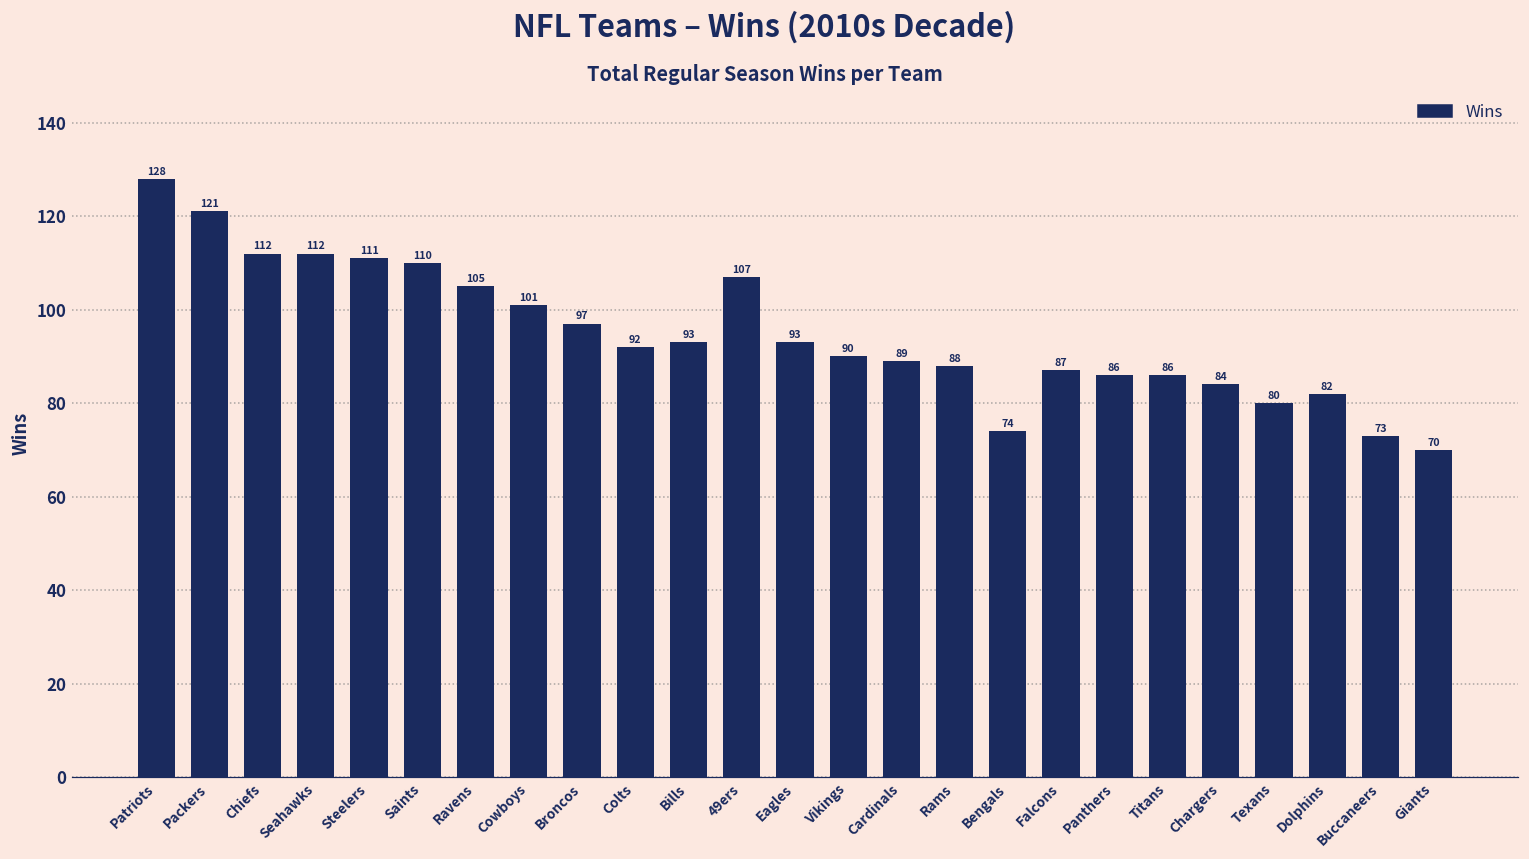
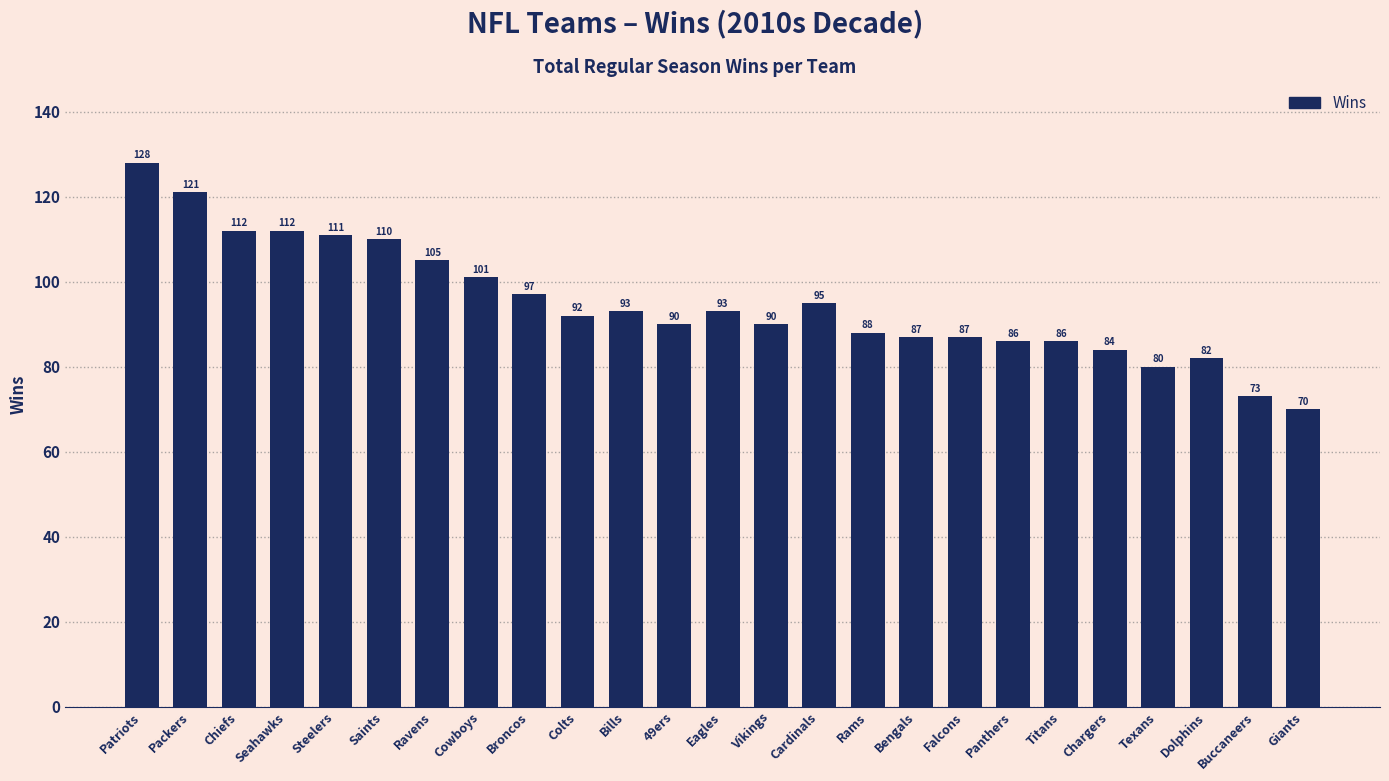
49ers: 107 -> 90
Cardinals: 89 -> 95
Bengals: 74 -> 87
